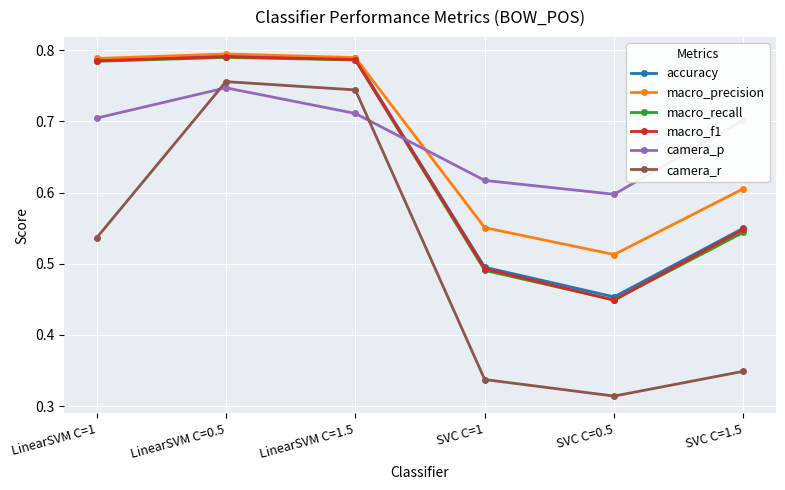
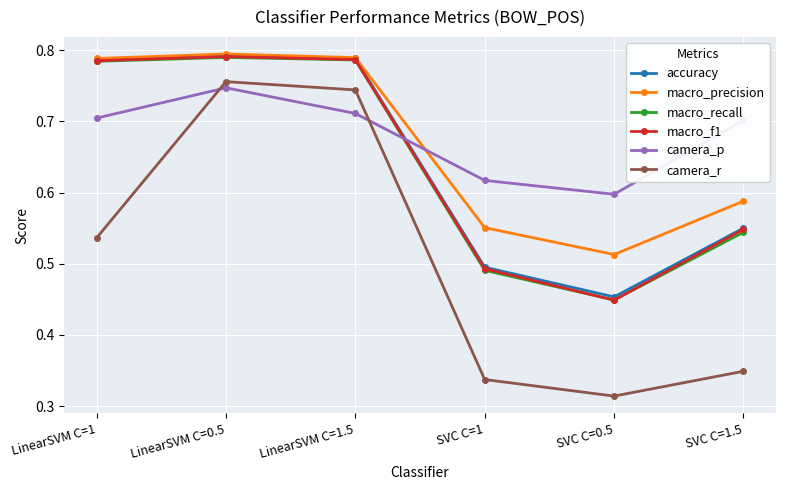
macro_precision, SVC C=1.5: 0.61 -> 0.59
